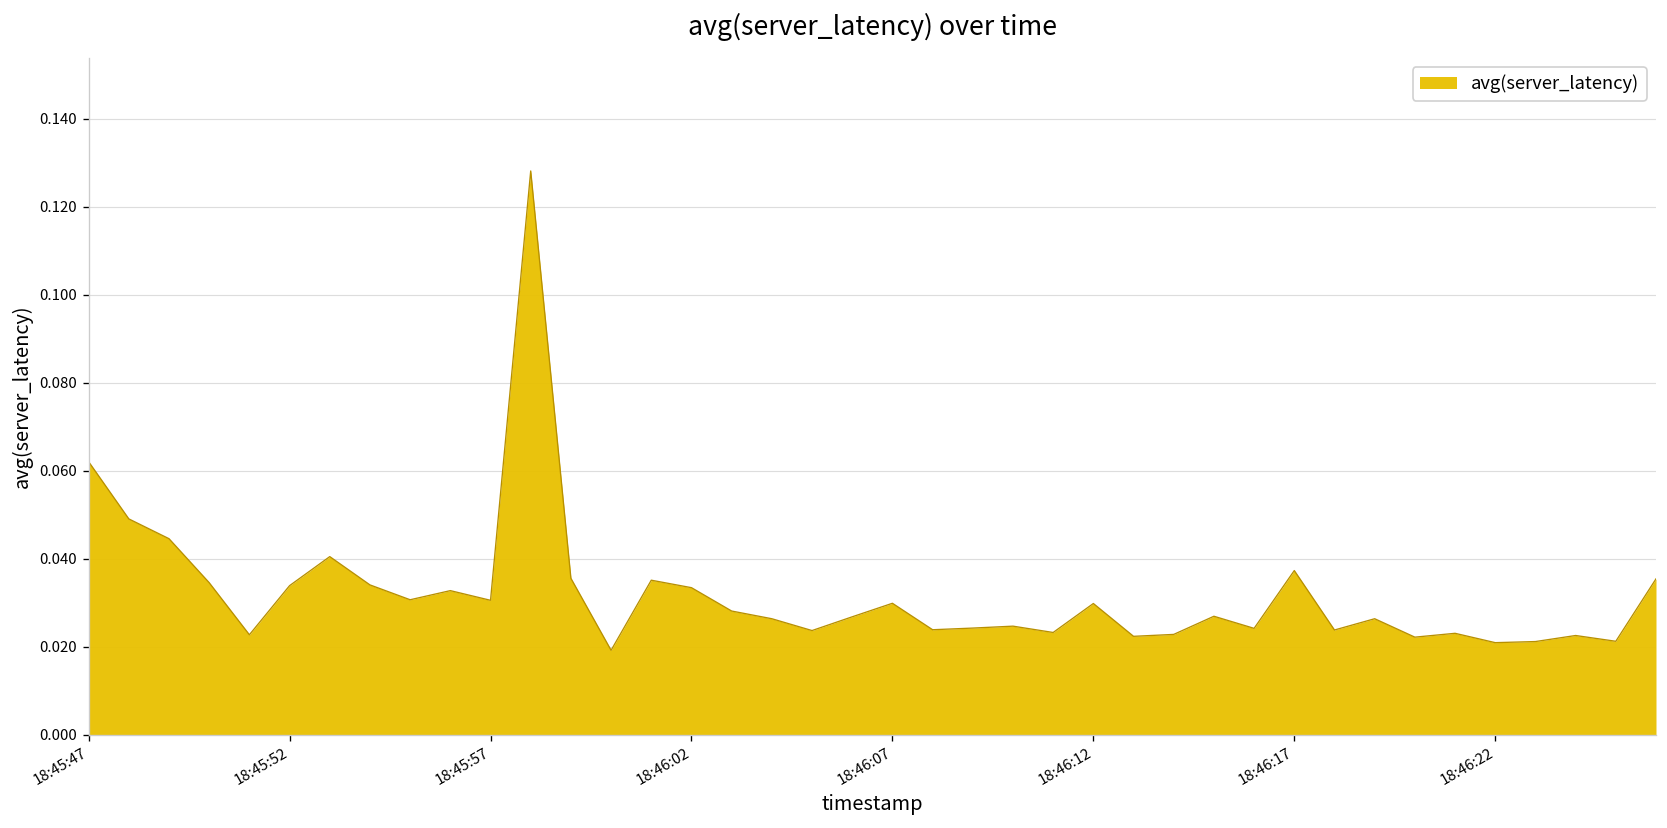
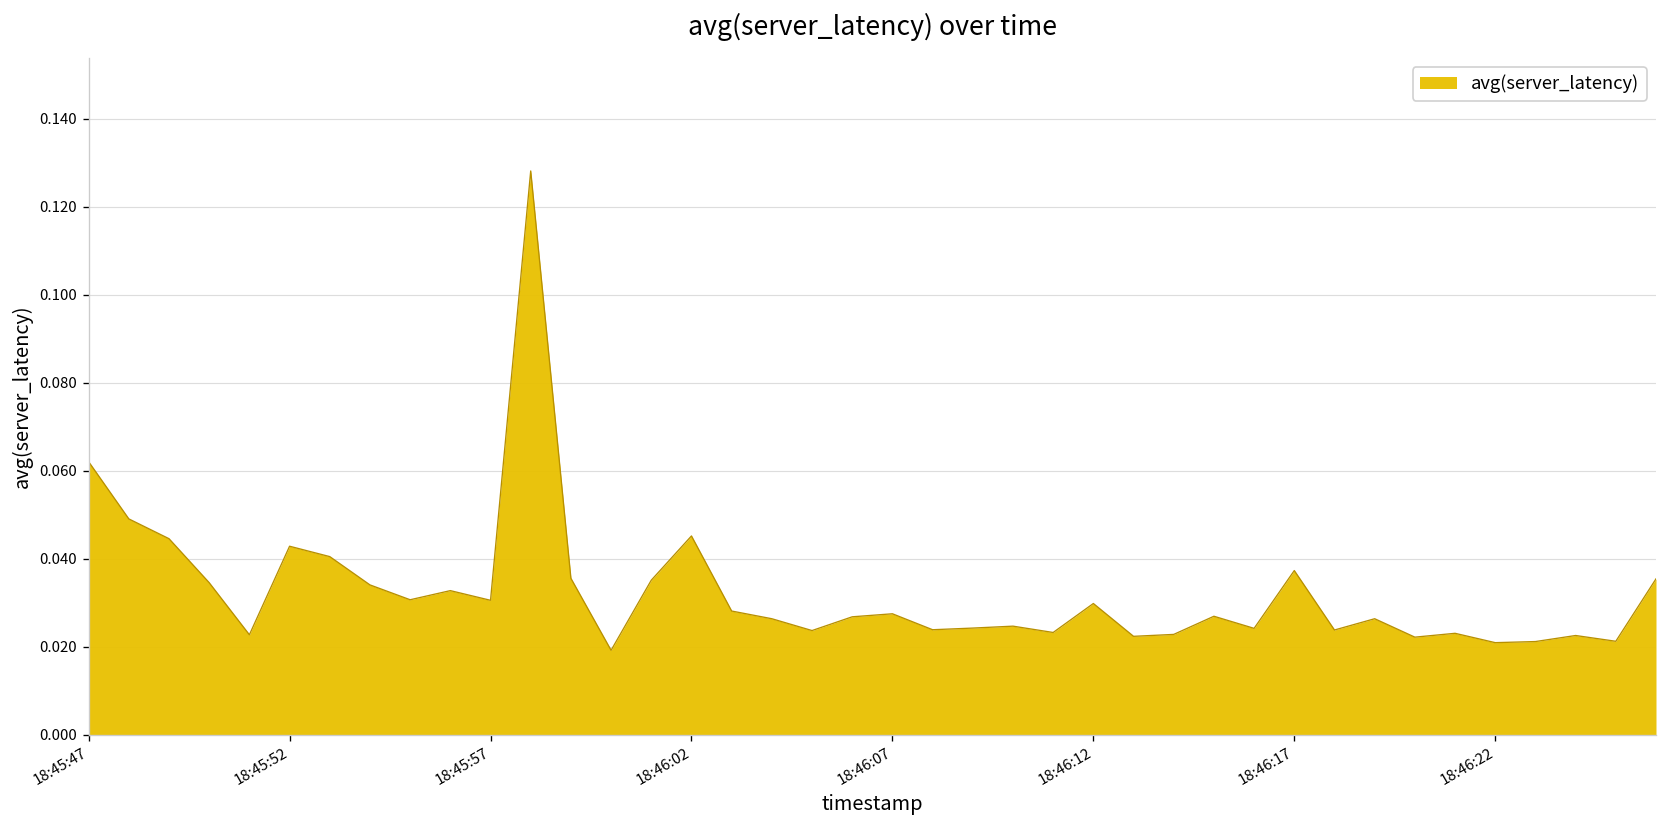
18:45:52: 0.034 -> 0.043
18:46:02: 0.033 -> 0.045
18:46:07: 0.030 -> 0.027
